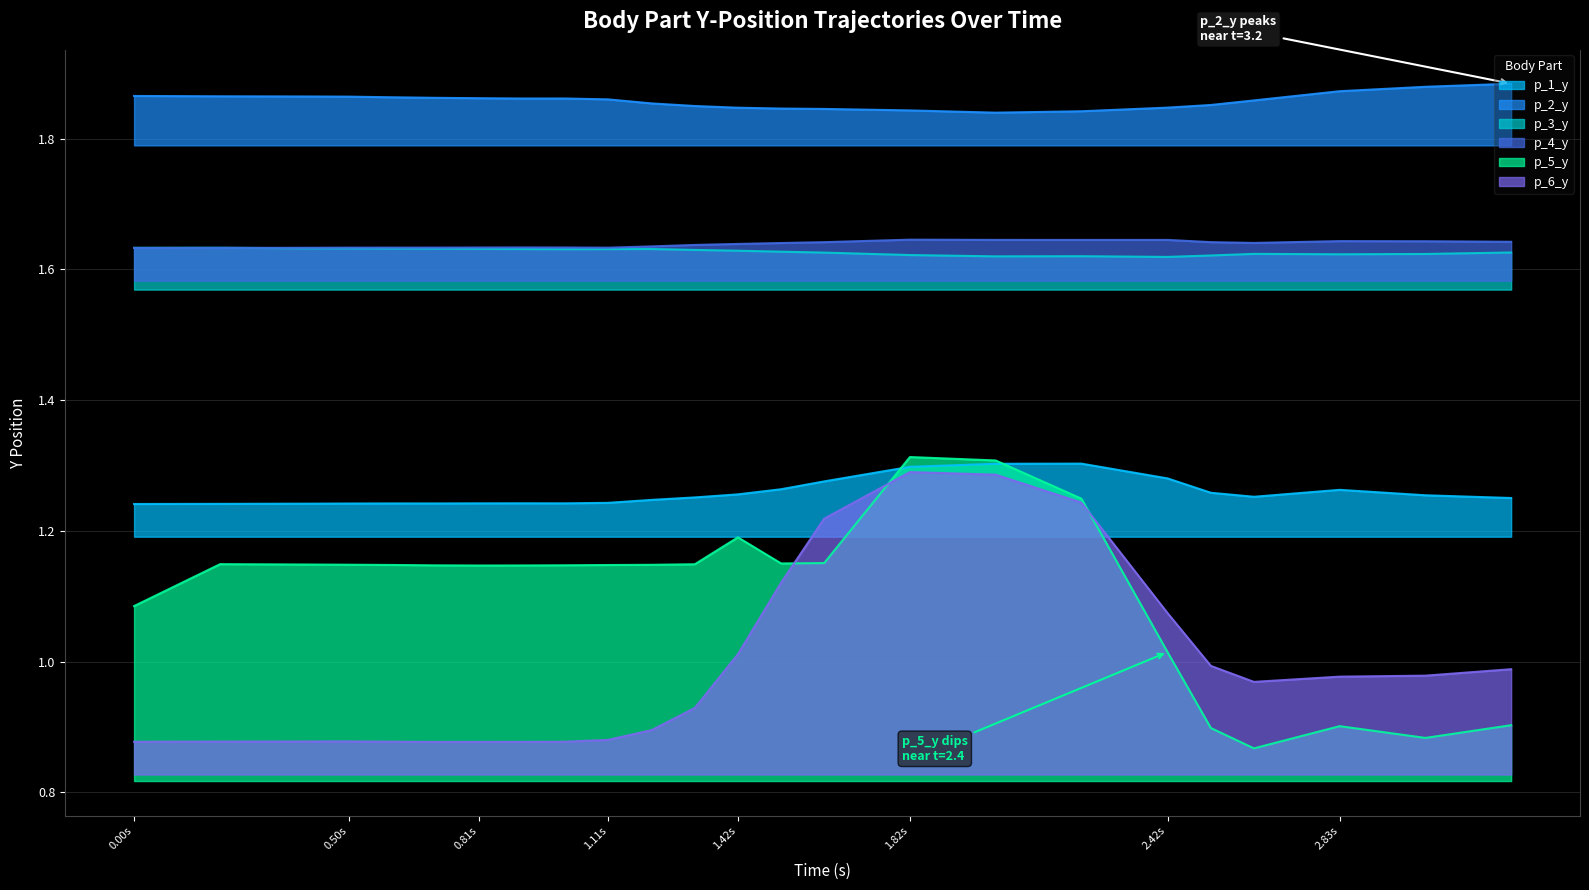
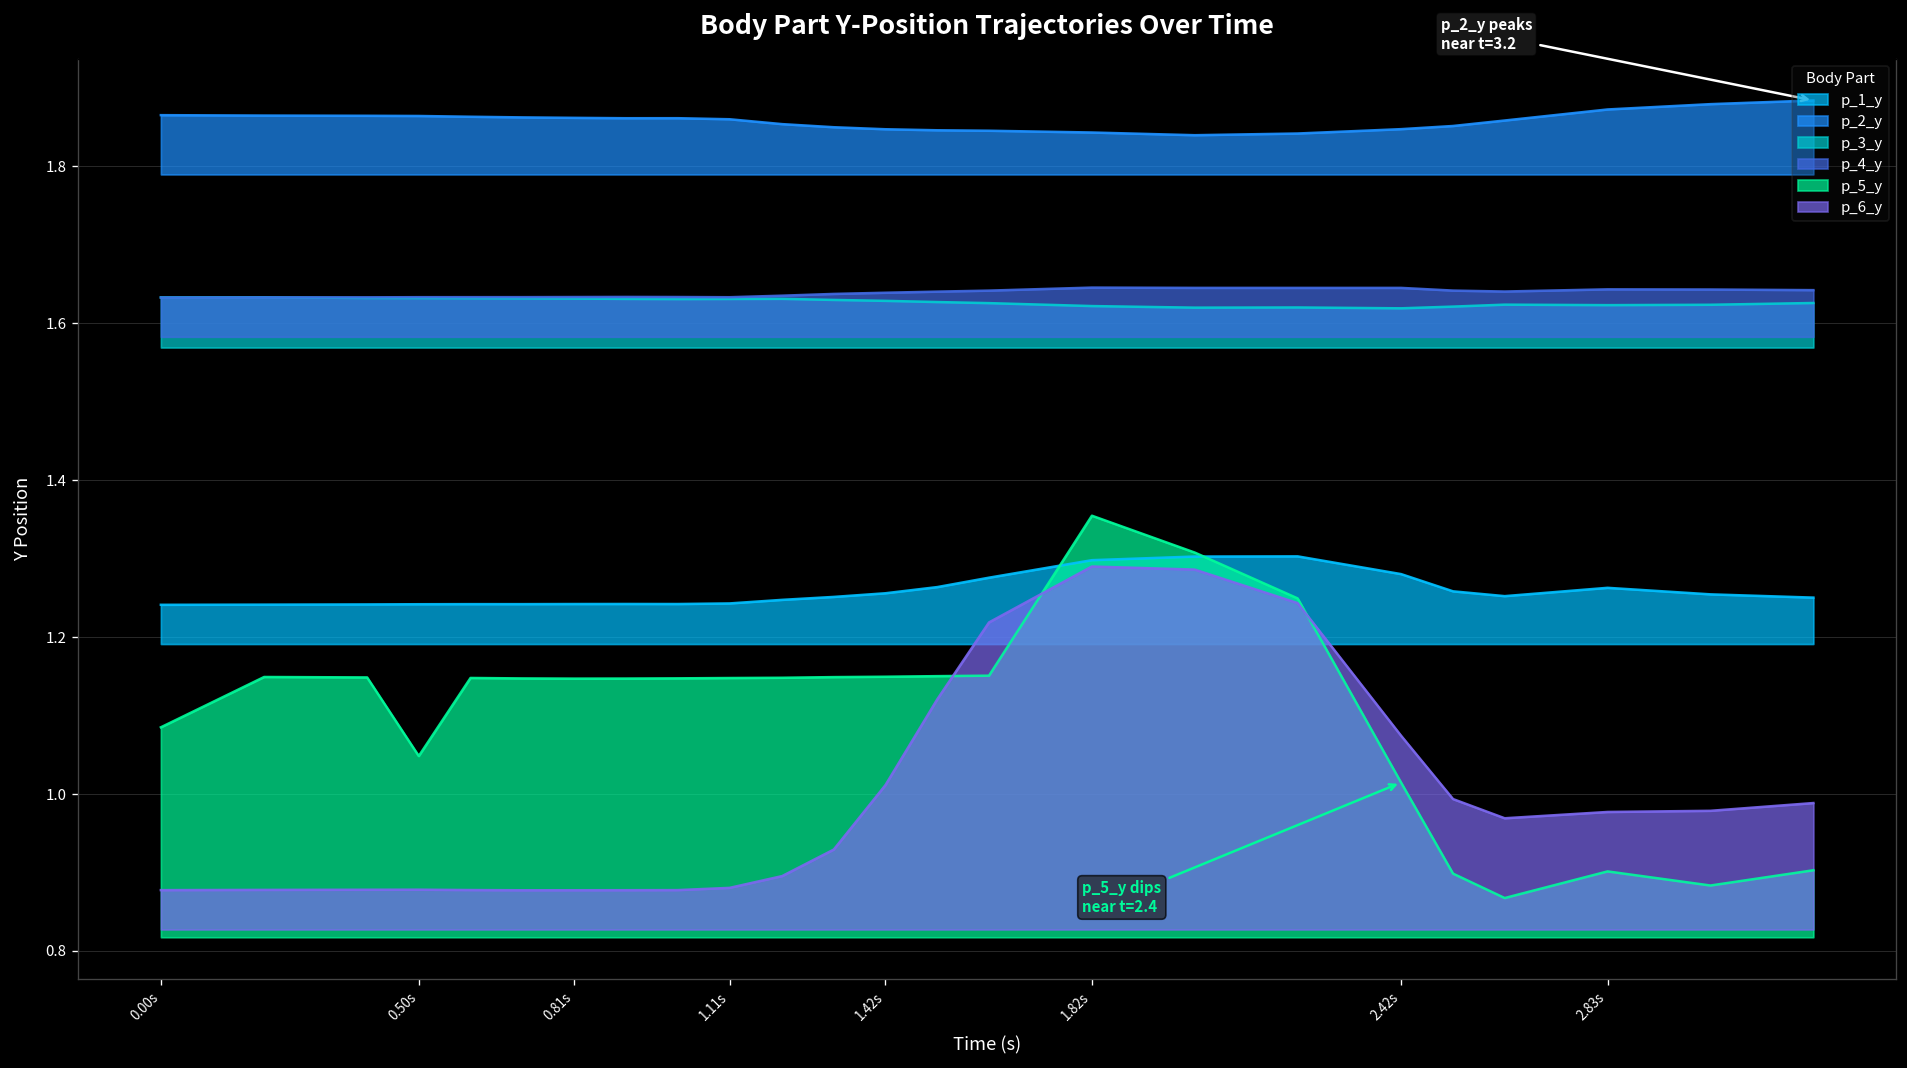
p_5_y, 0.50s: 1.15 -> 1.05
p_5_y, 1.42s: 1.19 -> 1.15
p_5_y, 1.82s: 1.31 -> 1.35
